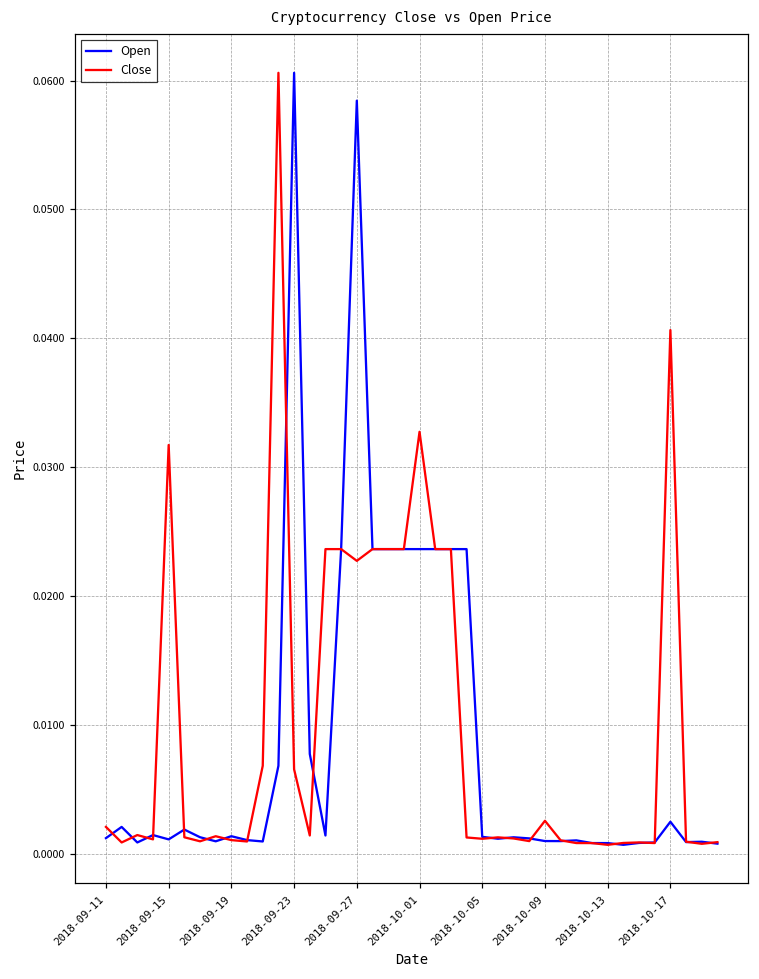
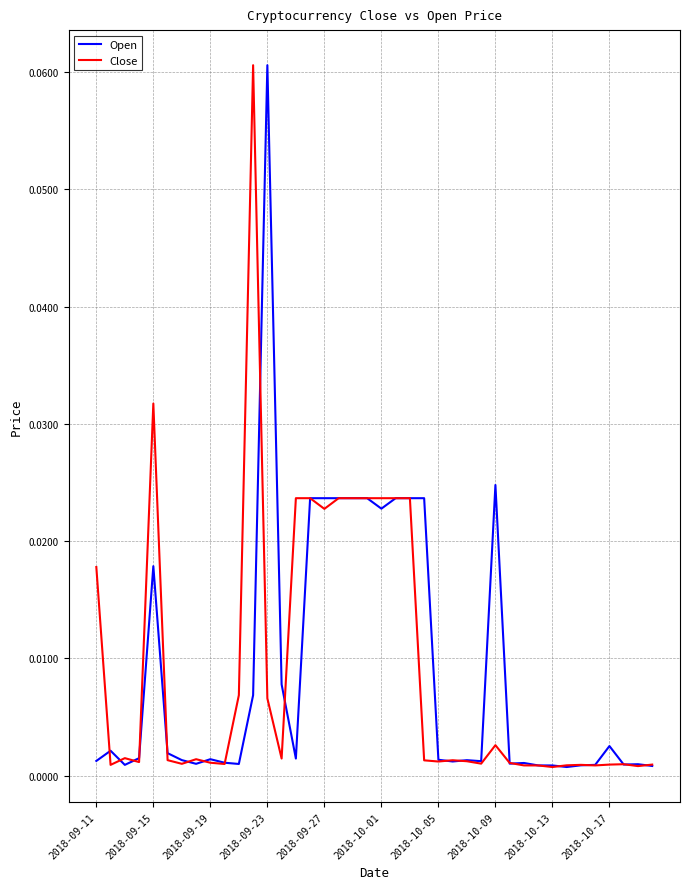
Close, 2018-09-11: 0.0021 -> 0.0178
Open, 2018-09-15: 0.0012 -> 0.0179
Open, 2018-09-27: 0.0584 -> 0.0237
Open, 2018-10-01: 0.0237 -> 0.0228
Close, 2018-10-01: 0.0328 -> 0.0237
Open, 2018-10-09: 0.0010 -> 0.0248
Close, 2018-10-17: 0.0406 -> 0.0009
